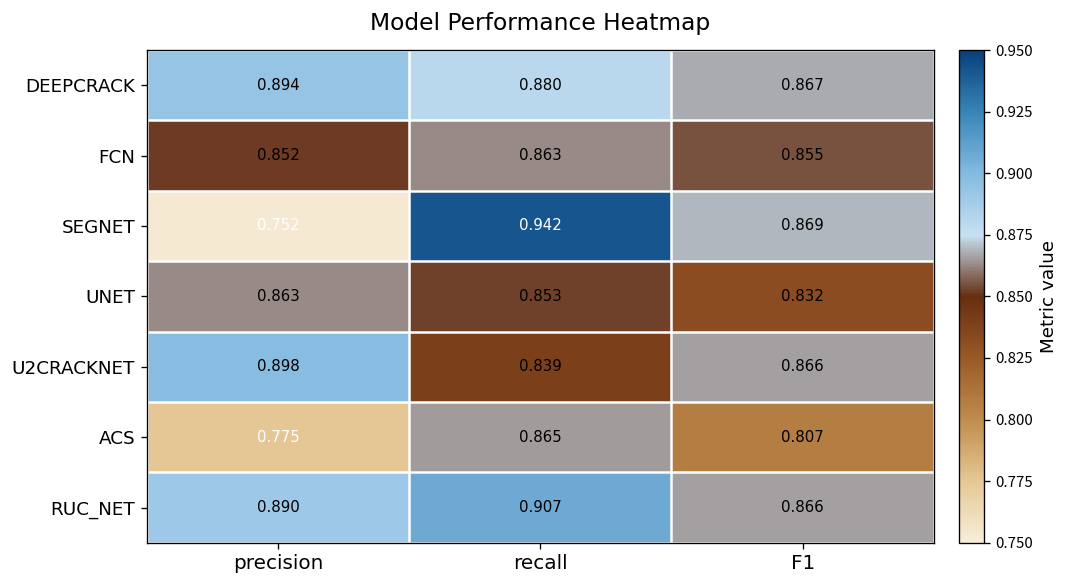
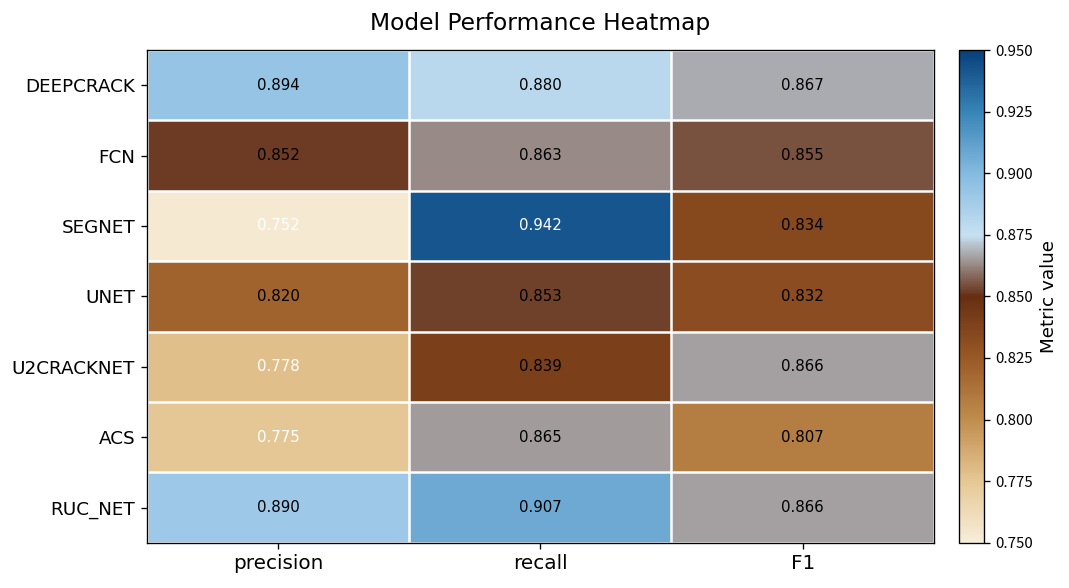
SEGNET, F1: 0.869 -> 0.834
UNET, precision: 0.863 -> 0.820
U2CRACKNET, precision: 0.898 -> 0.778
